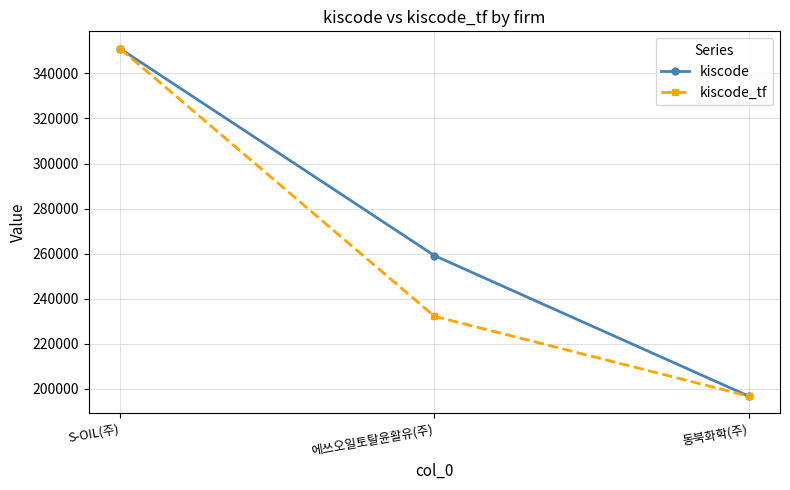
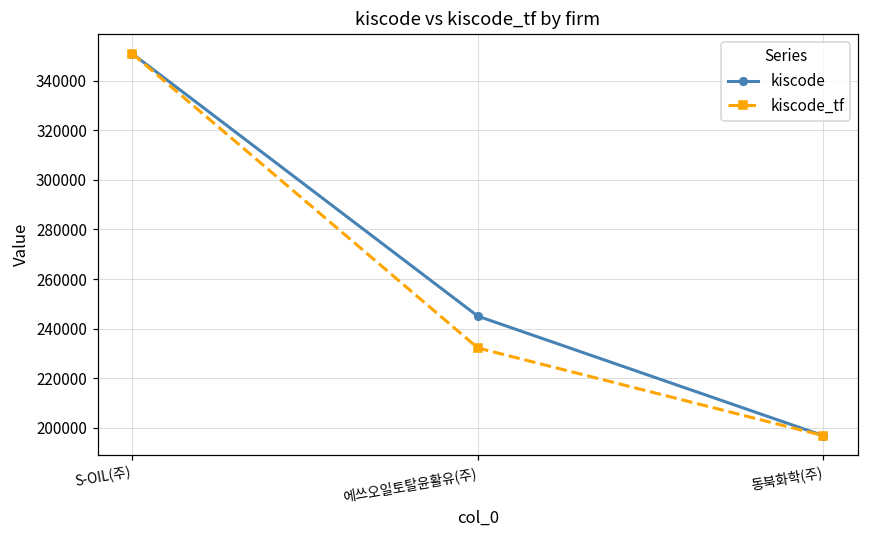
kiscode, 에쓰오일토탈윤활유(주): 259000 -> 245000
